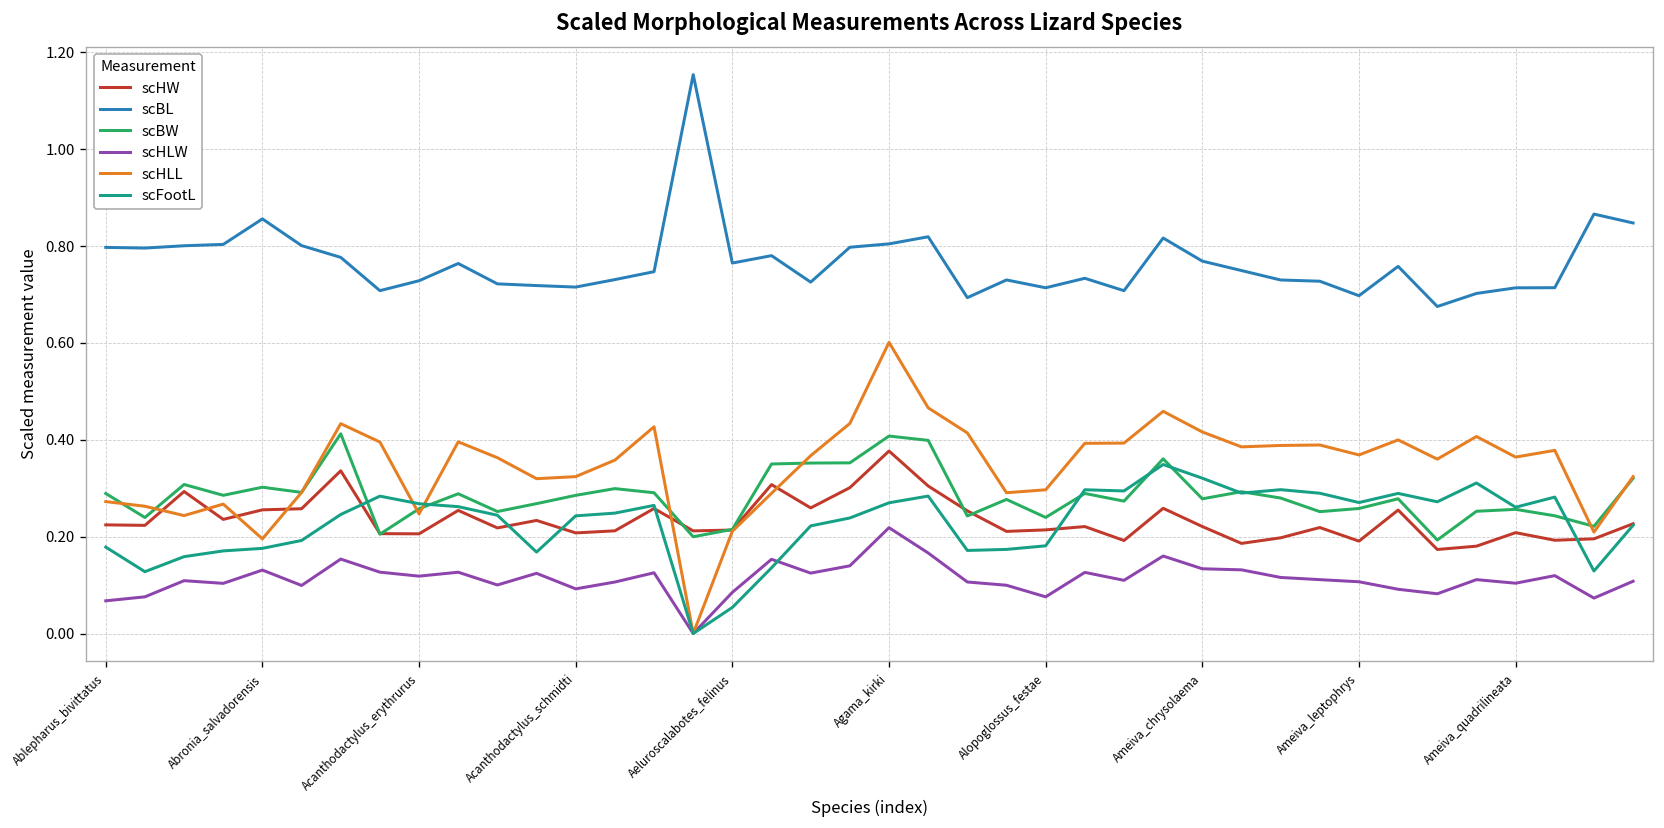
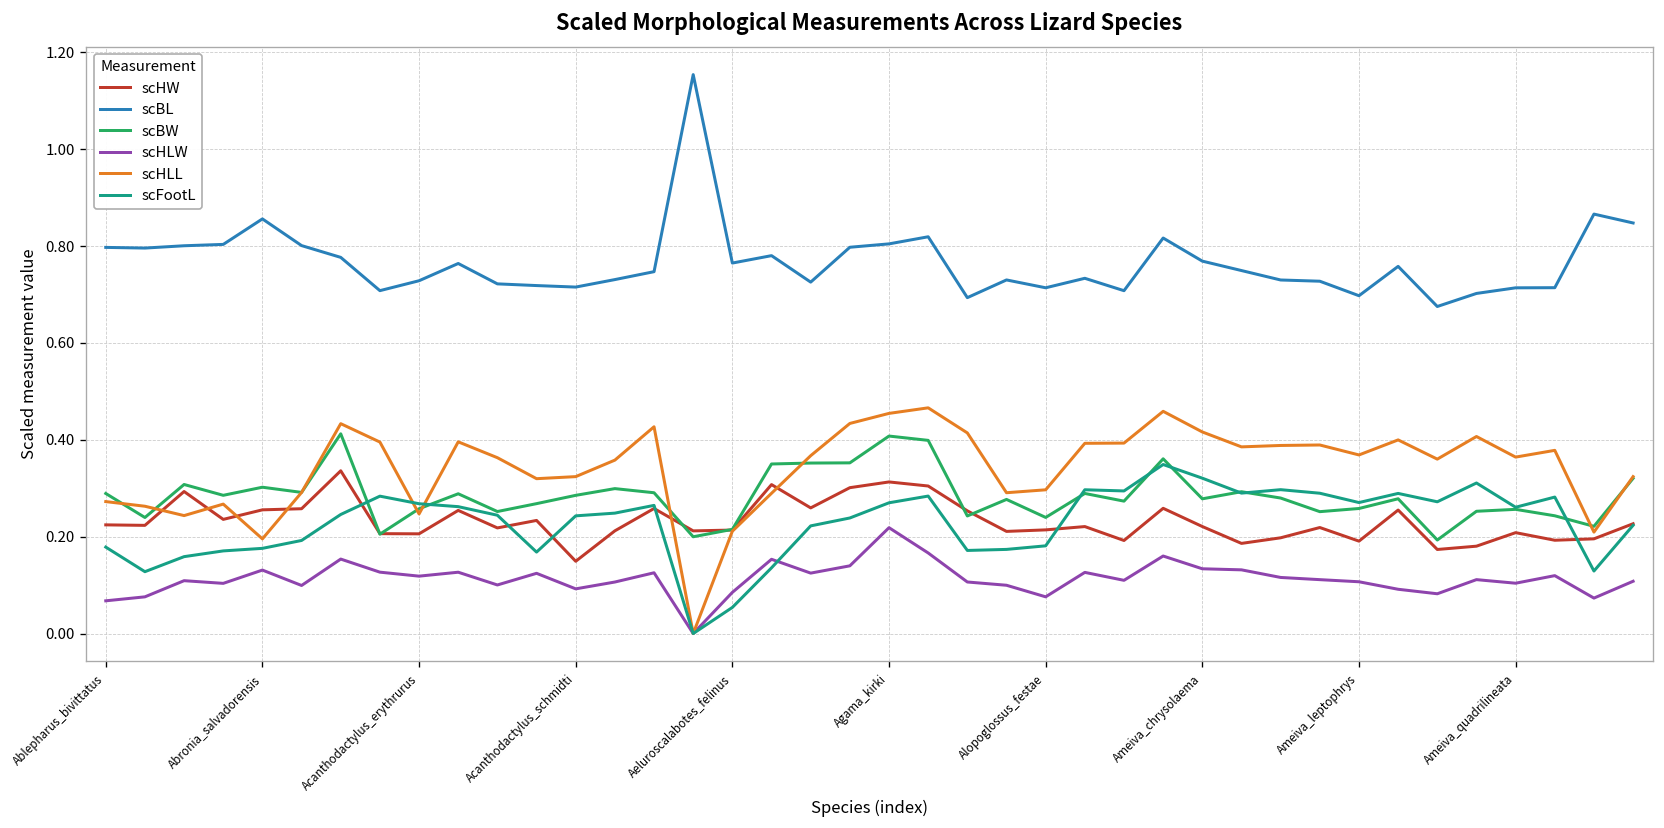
scHW, Acanthodactylus_schmidti: 0.21 -> 0.15
scHW, Agama_kirki: 0.38 -> 0.31
scHLL, Agama_kirki: 0.60 -> 0.45
